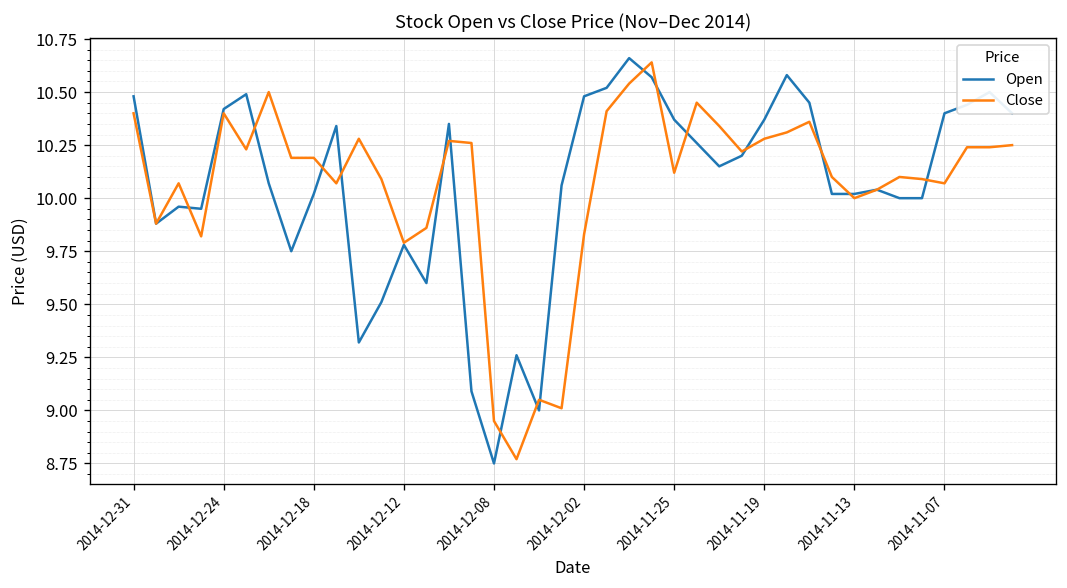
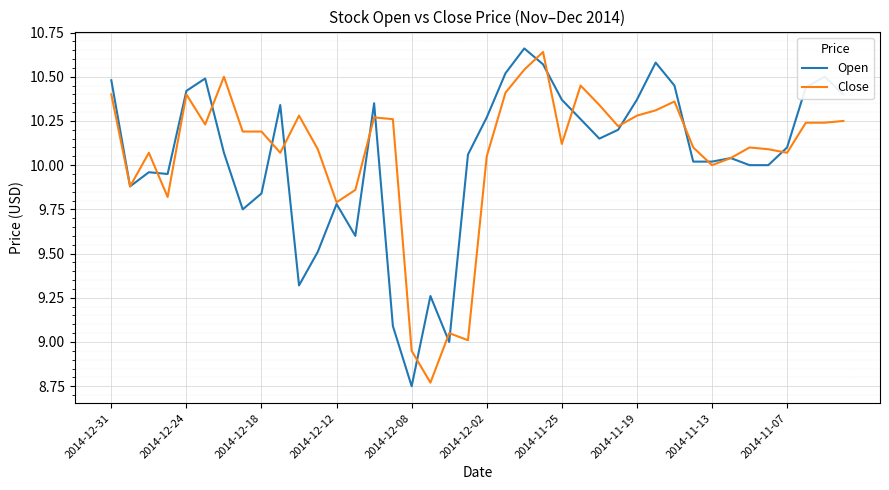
Open, 2014-12-18: 10.02 -> 9.84
Open, 2014-12-02: 10.48 -> 10.27
Close, 2014-12-02: 9.83 -> 10.05
Open, 2014-11-07: 10.4 -> 10.1
